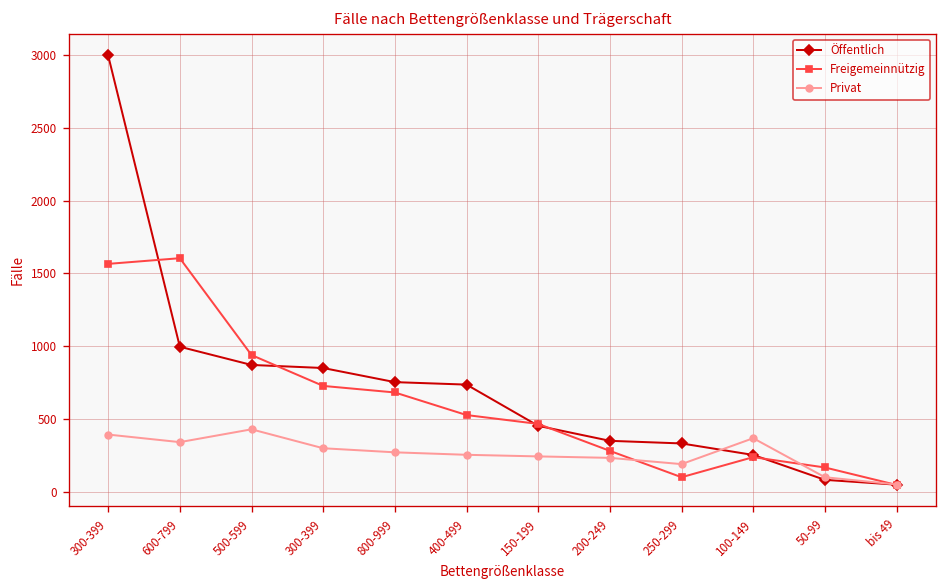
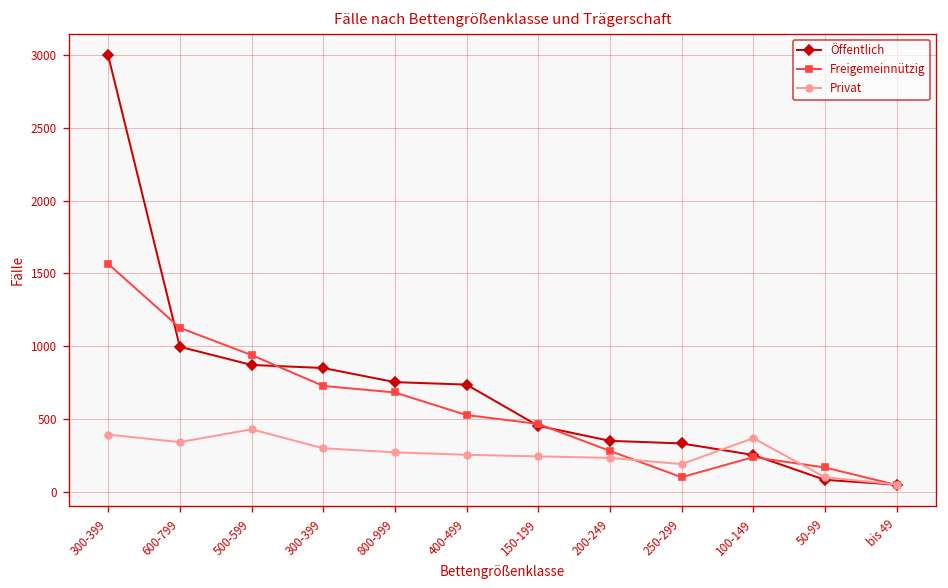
Freigemeinnützig, 600-799: 1600 -> 1130
